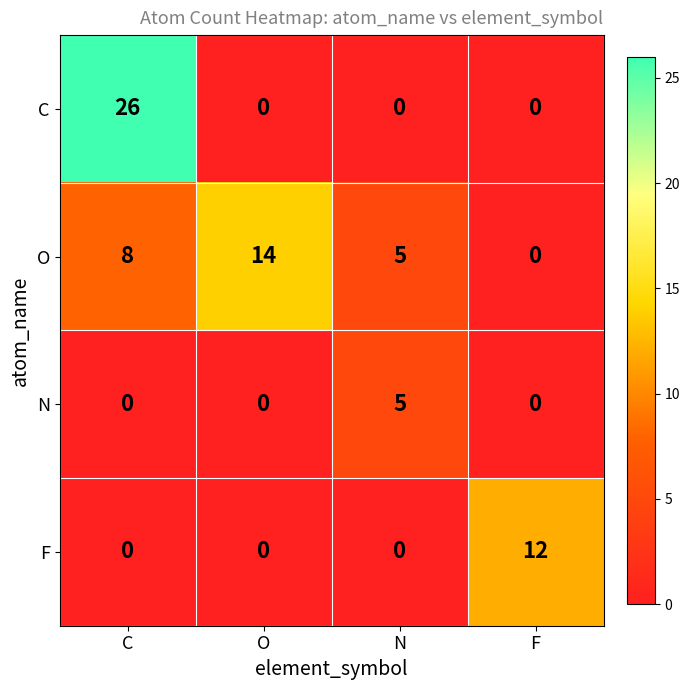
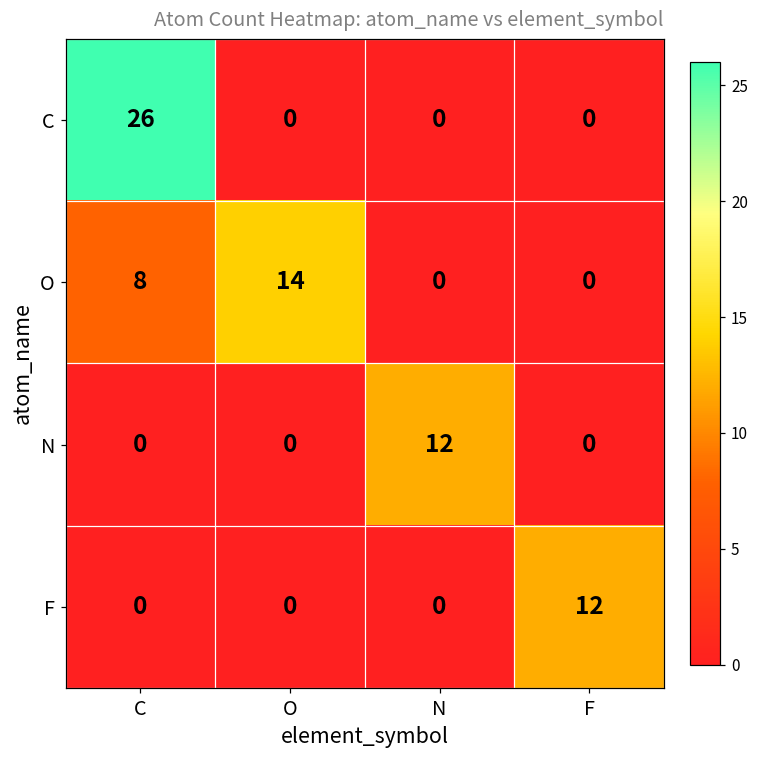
O, N: 5 -> 0
N, N: 5 -> 12
